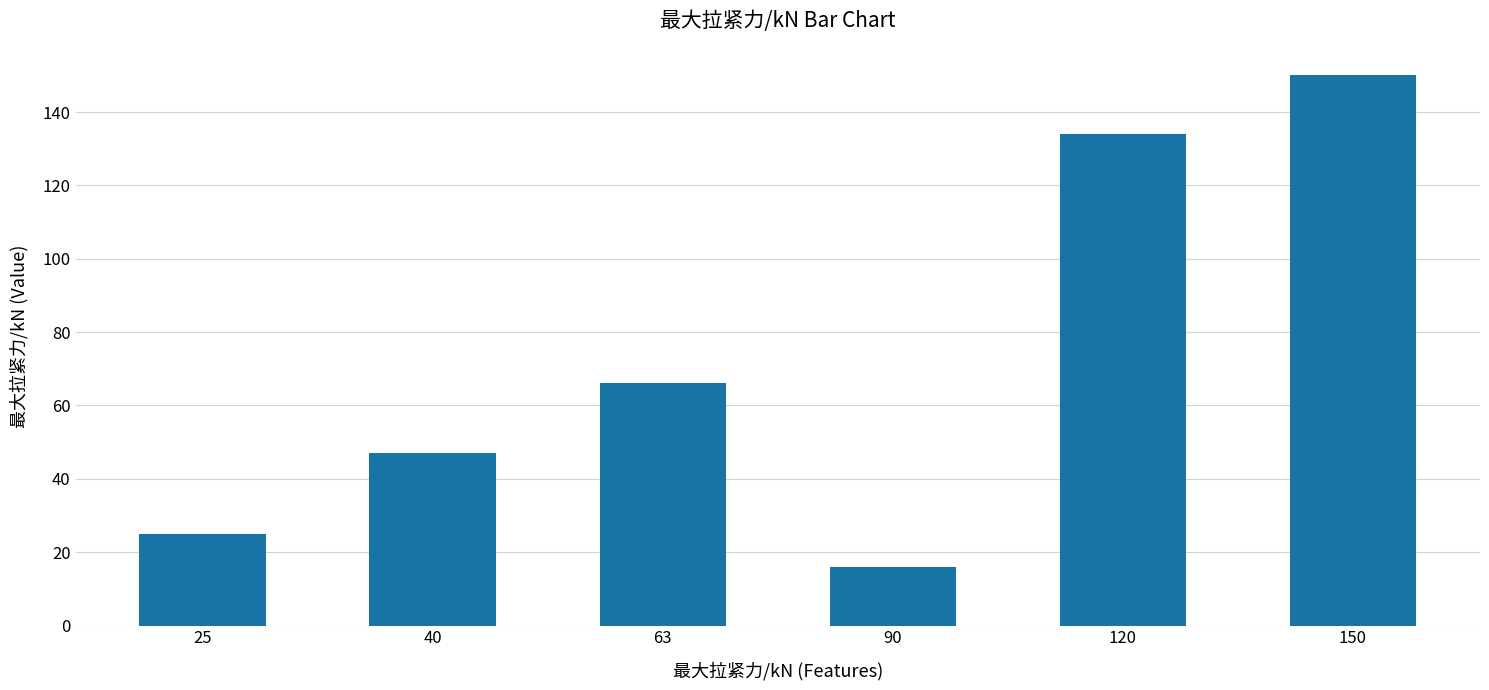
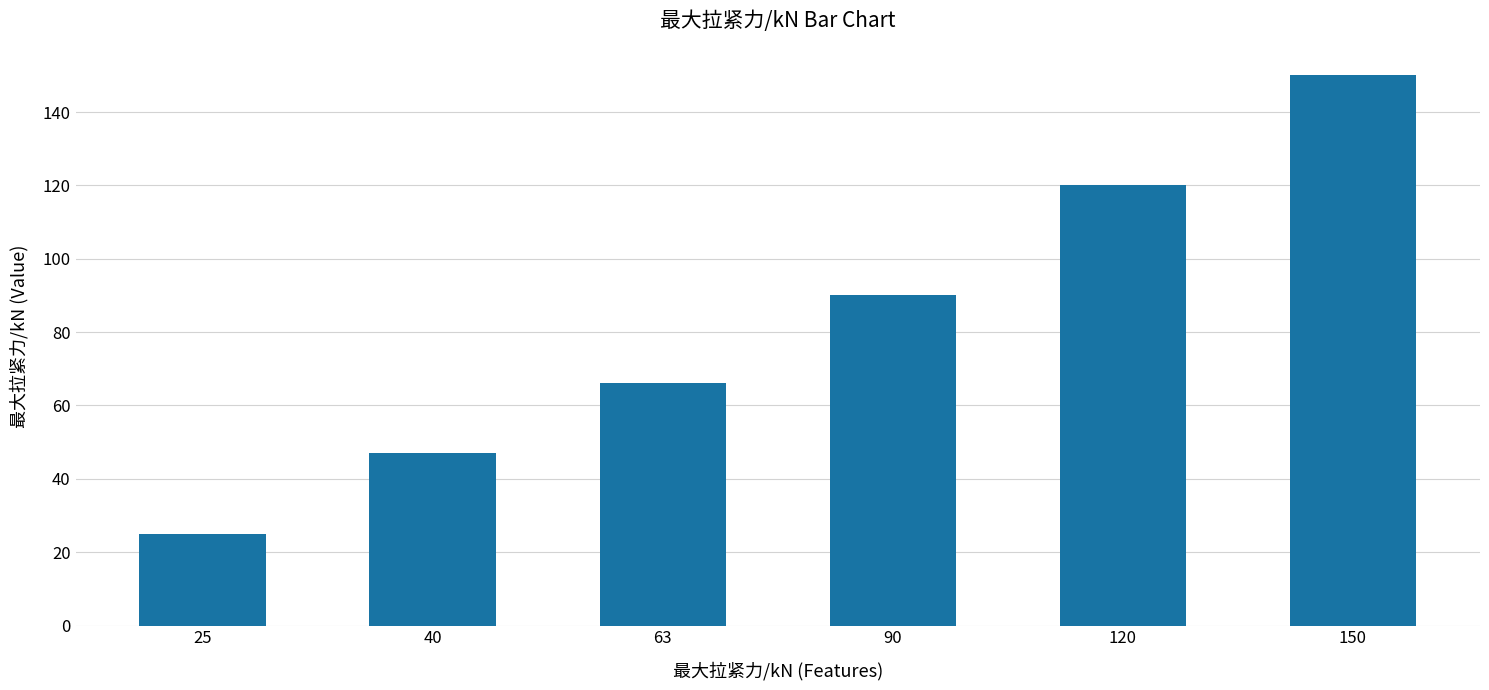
90: 16 -> 90
120: 134 -> 120
